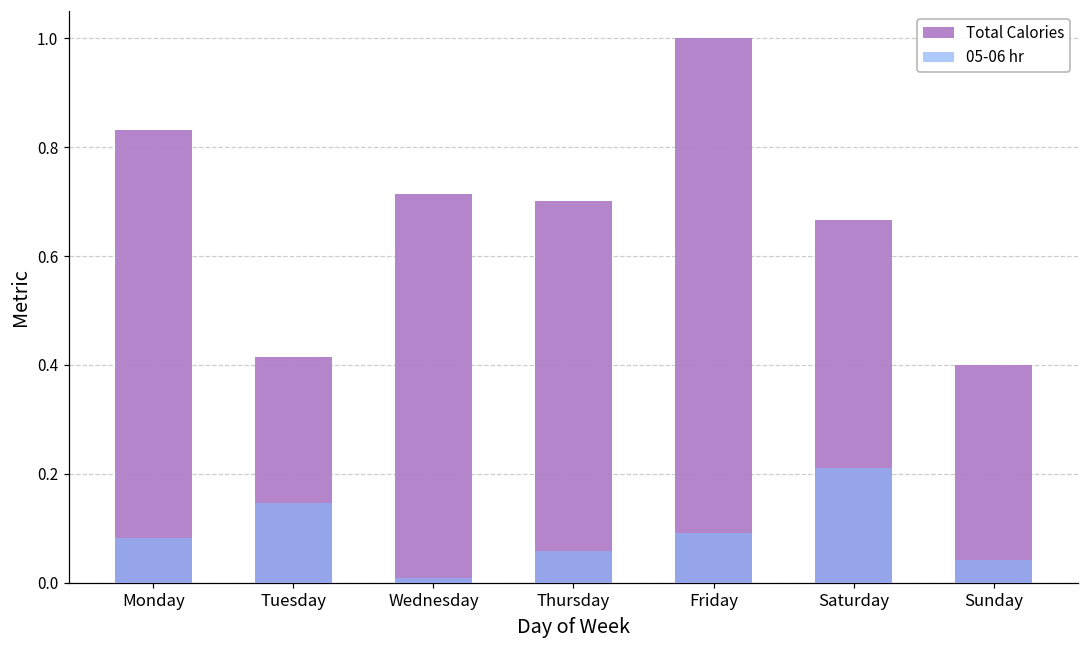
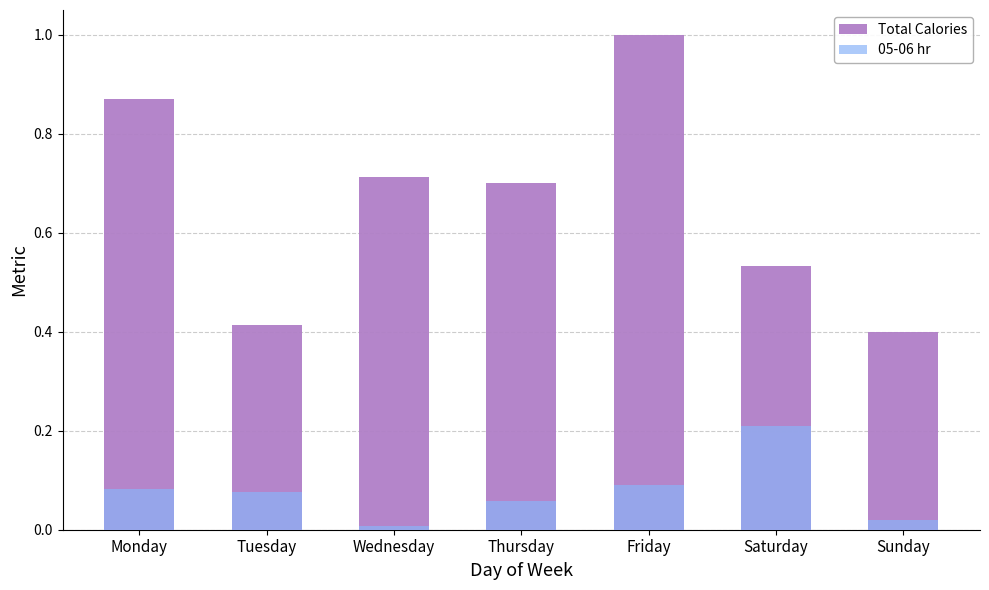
Total Calories, Monday: 0.83 -> 0.87
05-06 hr, Tuesday: 0.15 -> 0.08
Total Calories, Saturday: 0.67 -> 0.53
05-06 hr, Sunday: 0.04 -> 0.02
